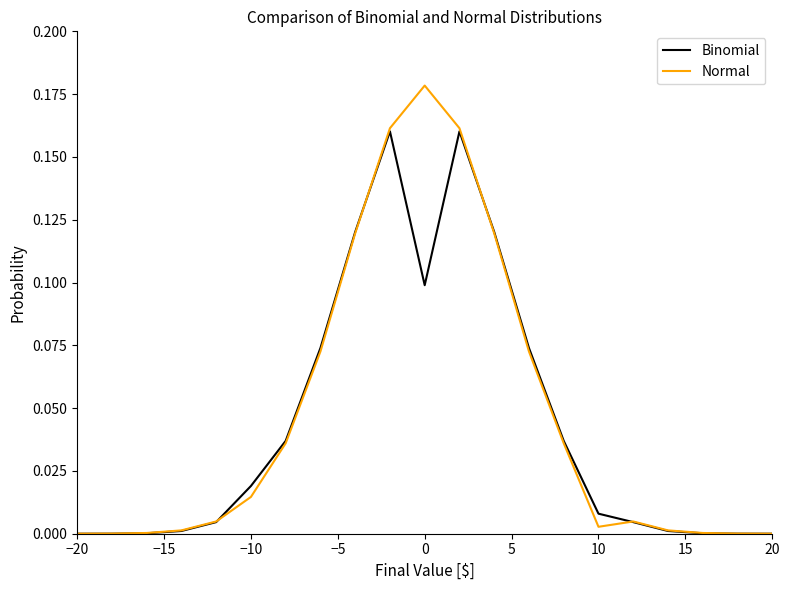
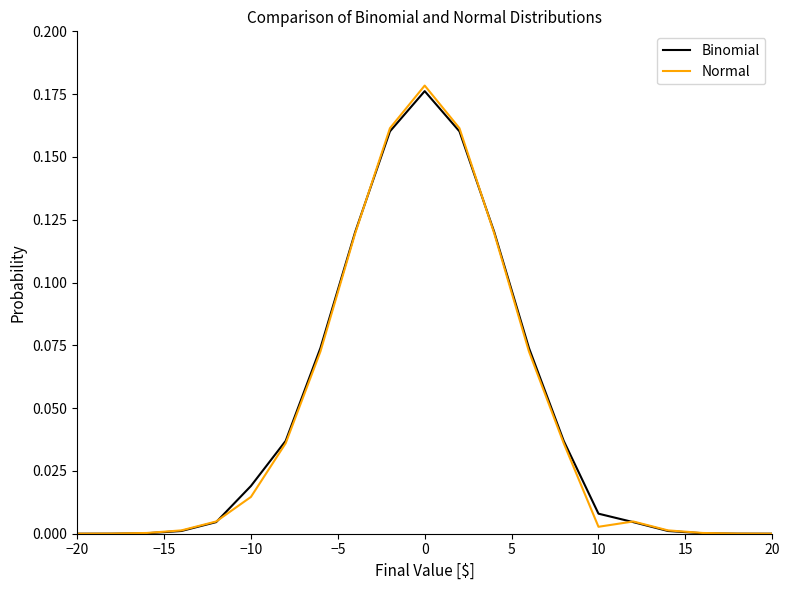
Binomial, 0: 0.099 -> 0.176
